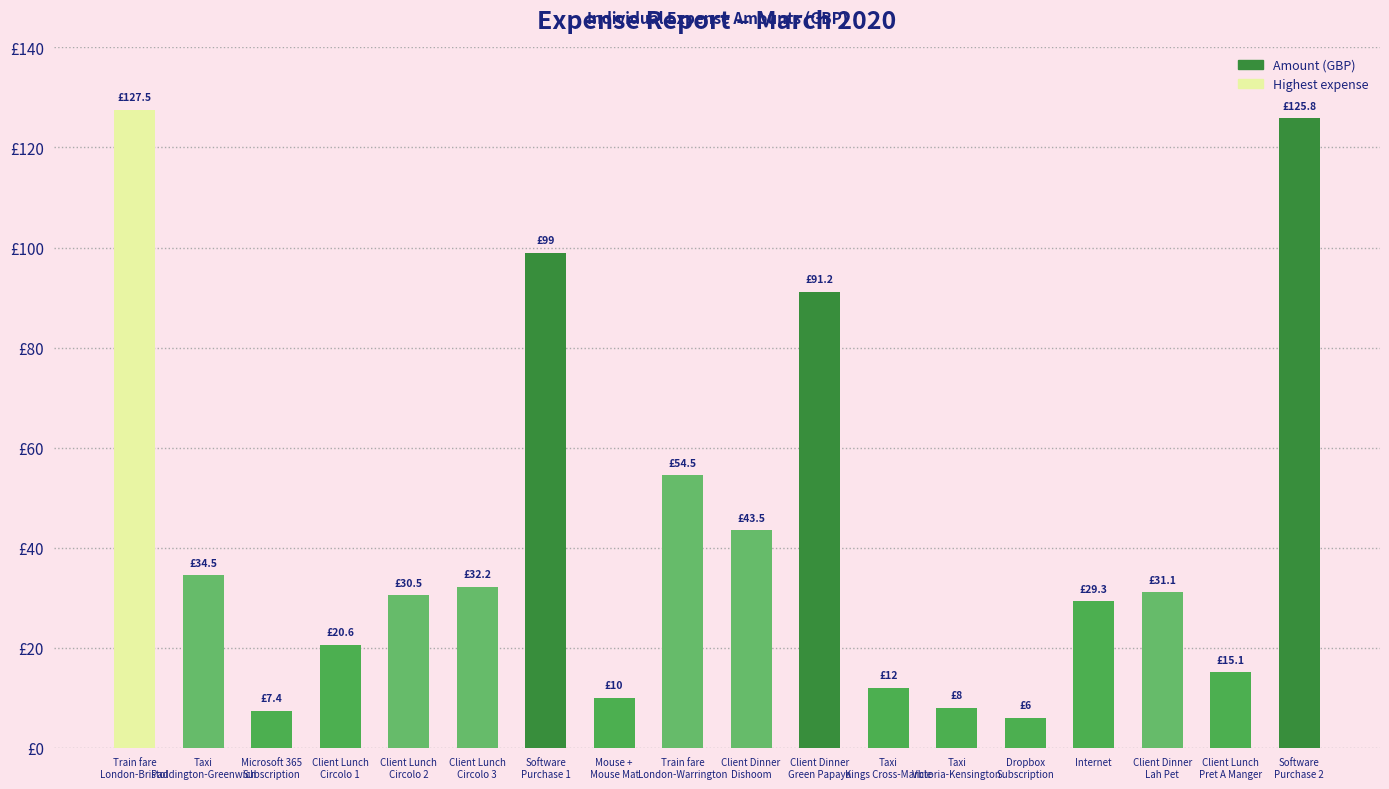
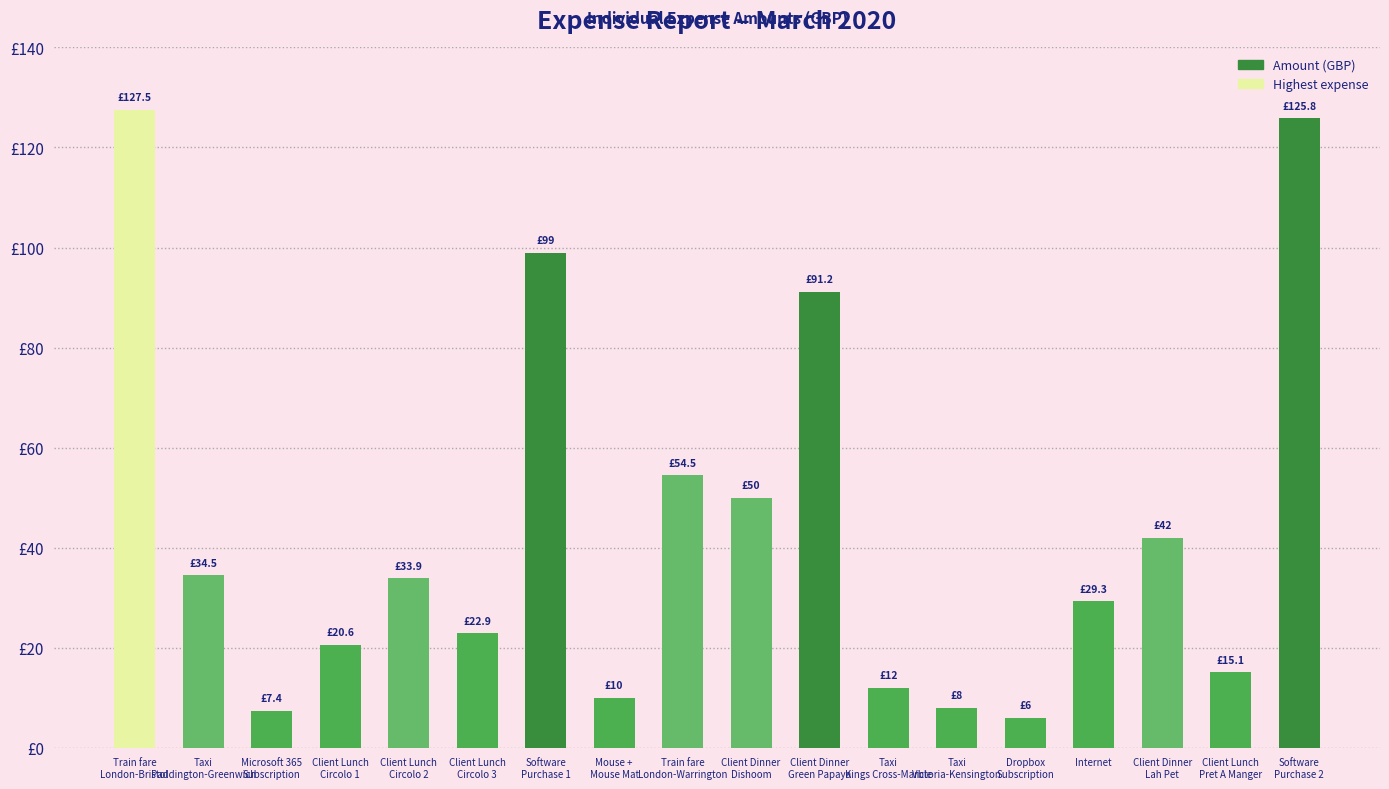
Client Lunch Circolo 2: £30.5 -> £33.9
Client Lunch Circolo 3: £32.2 -> £22.9
Client Dinner Dishoom: £43.5 -> £50
Client Dinner Lah Pet: £31.1 -> £42
